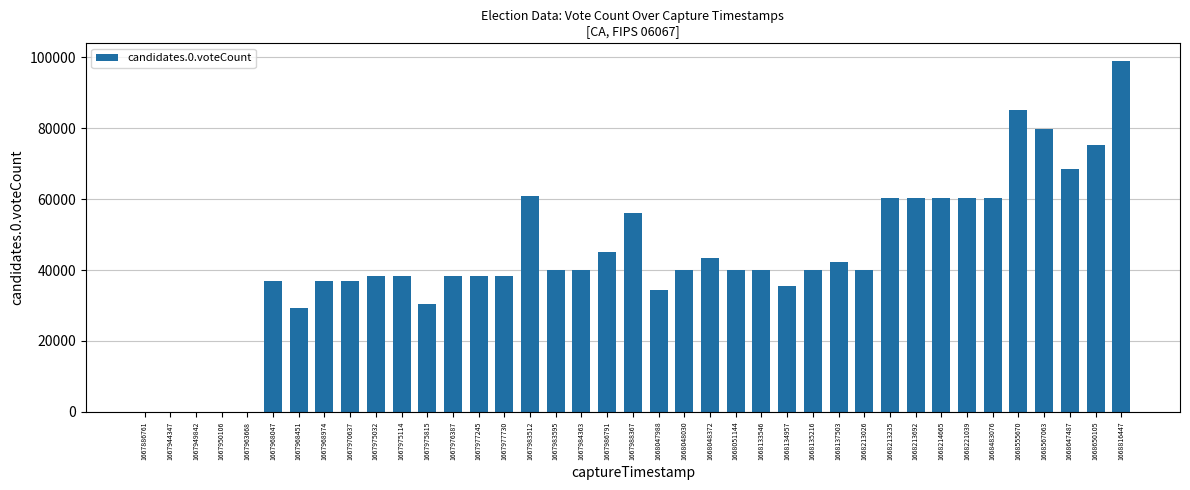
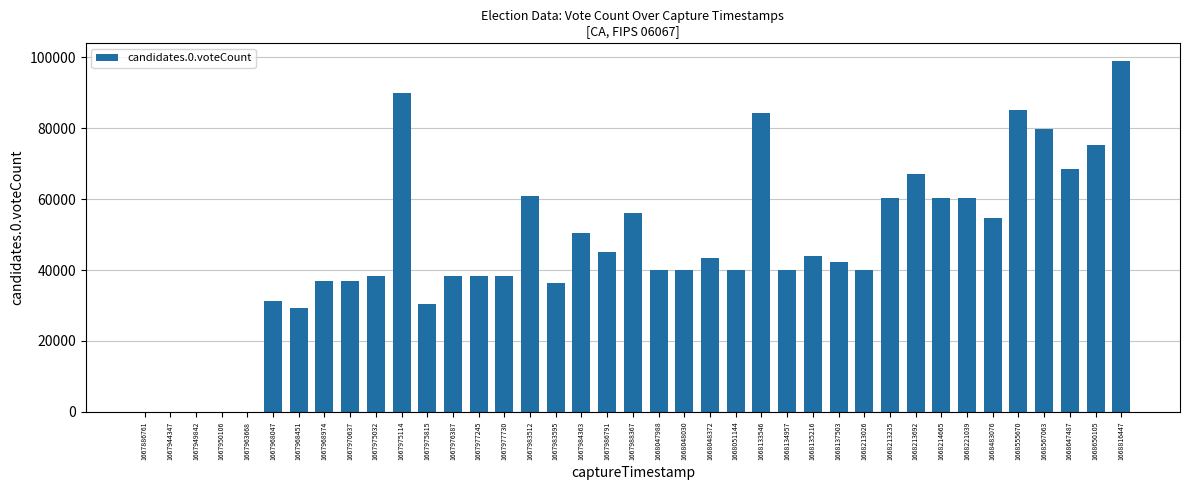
1667968047: 37000 -> 31000
1667975114: 38000 -> 90000
1667983595: 40000 -> 36000
1667984363: 40000 -> 50000
1668047988: 34000 -> 40000
1668133546: 40000 -> 84000
1668134957: 36000 -> 40000
1668135216: 40000 -> 44000
1668213692: 60000 -> 67000
1668483076: 60000 -> 55000
